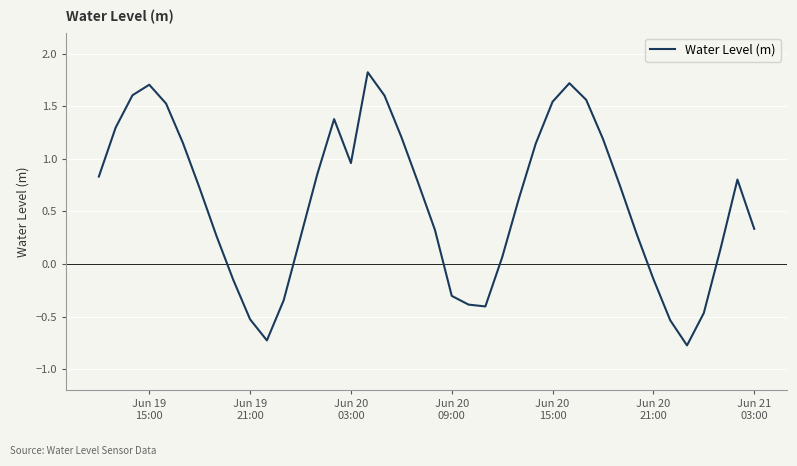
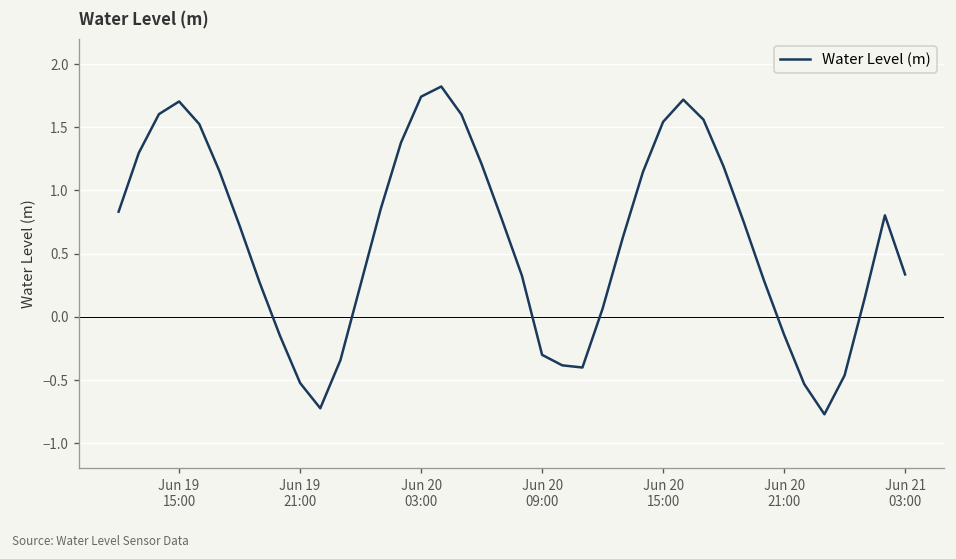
Jun 20 03:00: 0.96 -> 1.74
